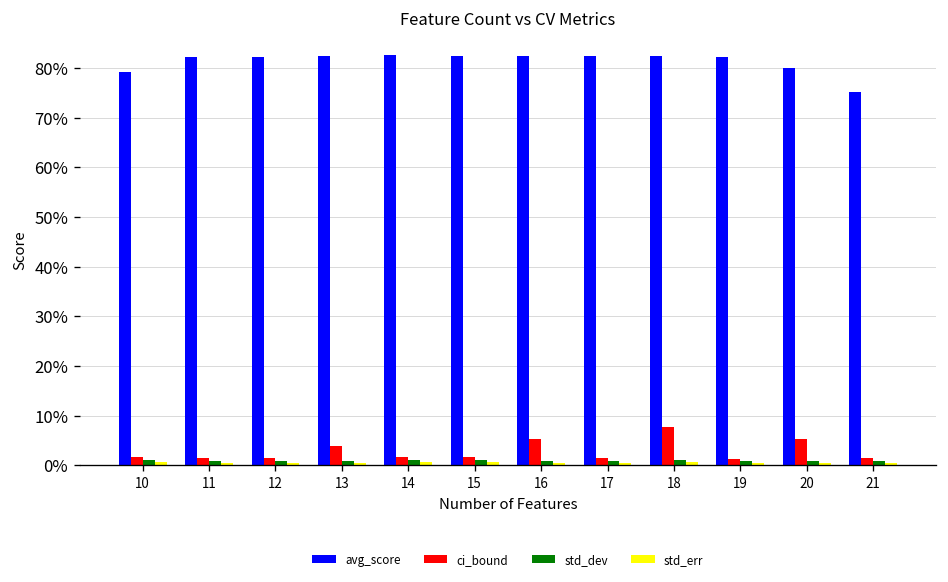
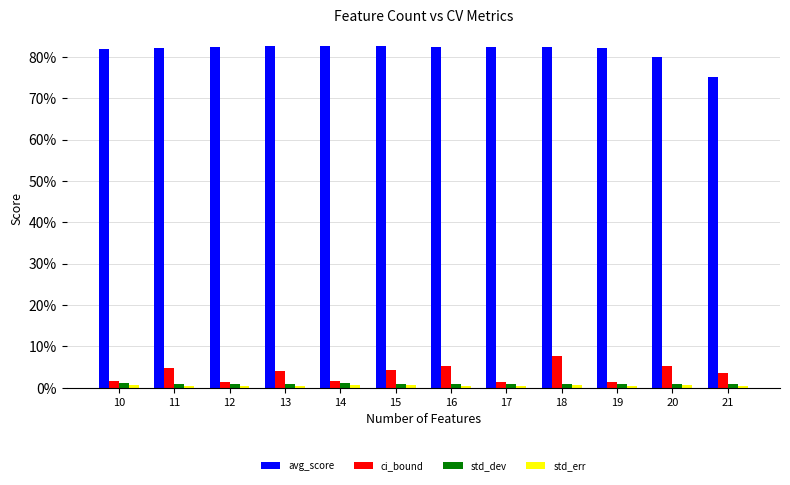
avg_score, 10: 79% -> 82%
ci_bound, 11: 1% -> 5%
ci_bound, 15: 2% -> 4%
ci_bound, 21: 2% -> 4%
